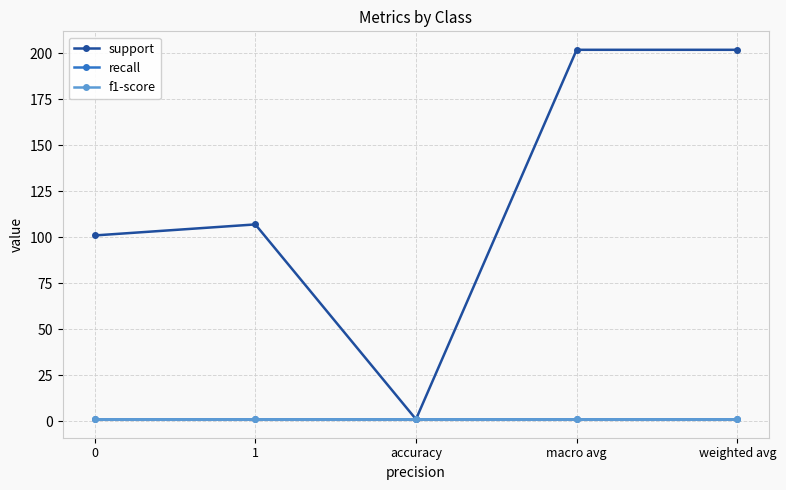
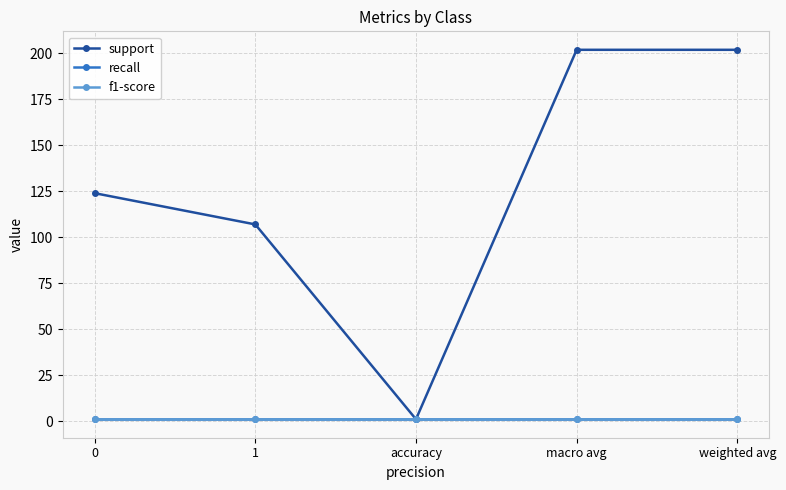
support, 0: 101 -> 124
